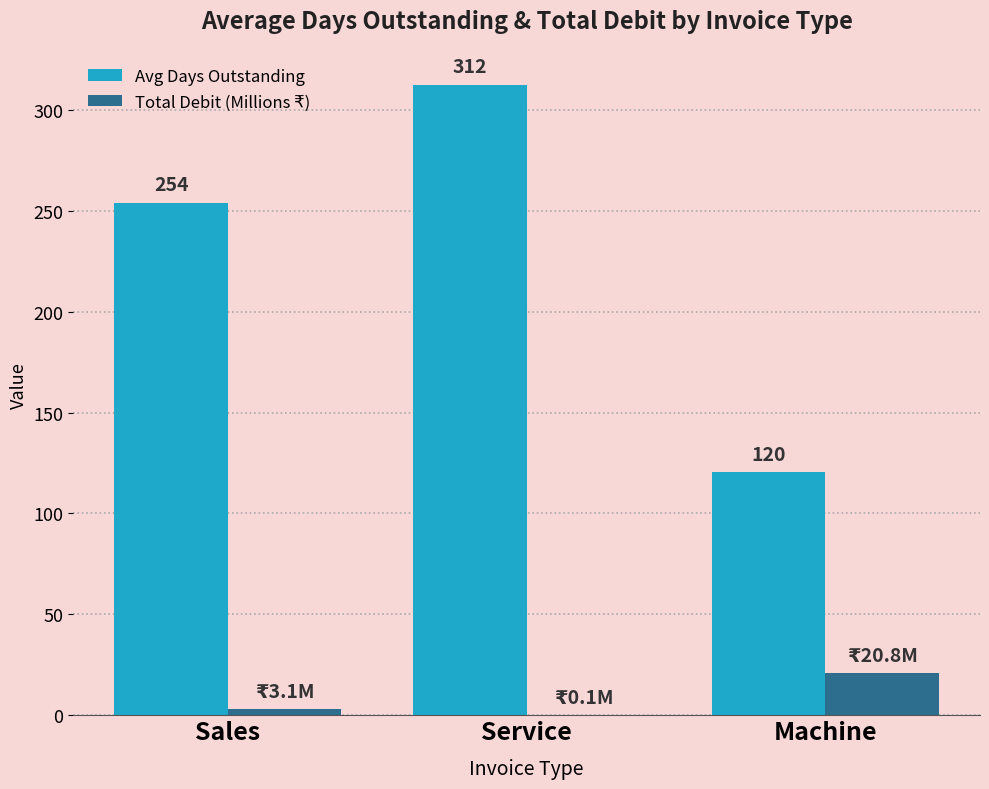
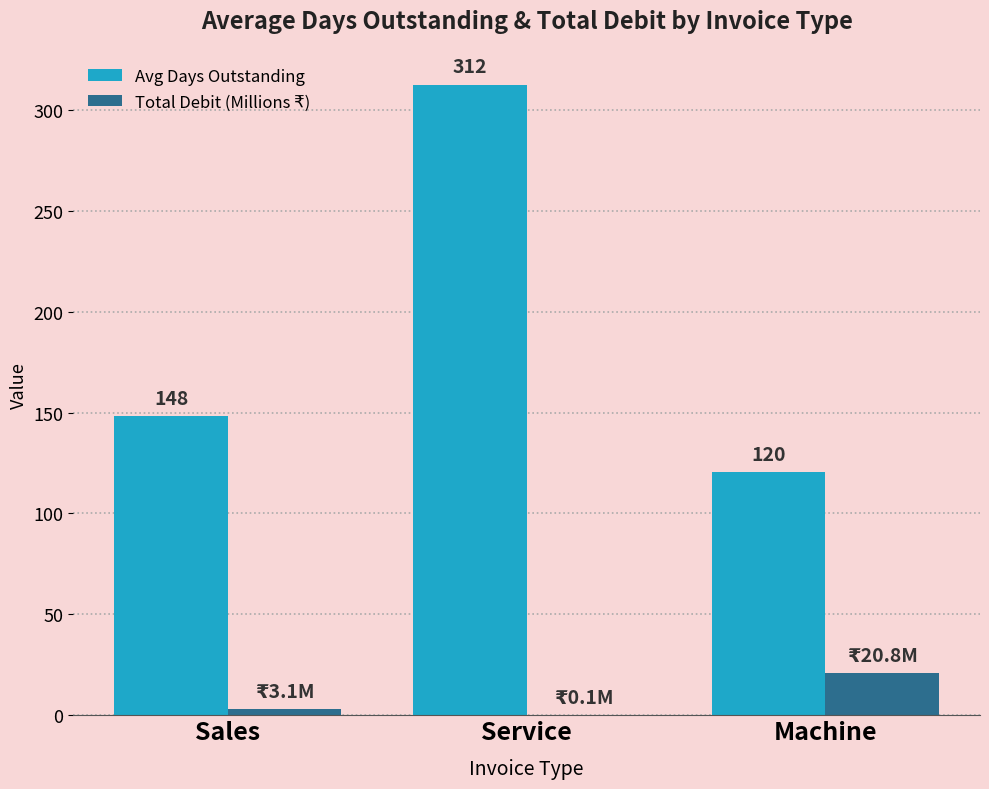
Avg Days Outstanding, Sales: 254 -> 148
